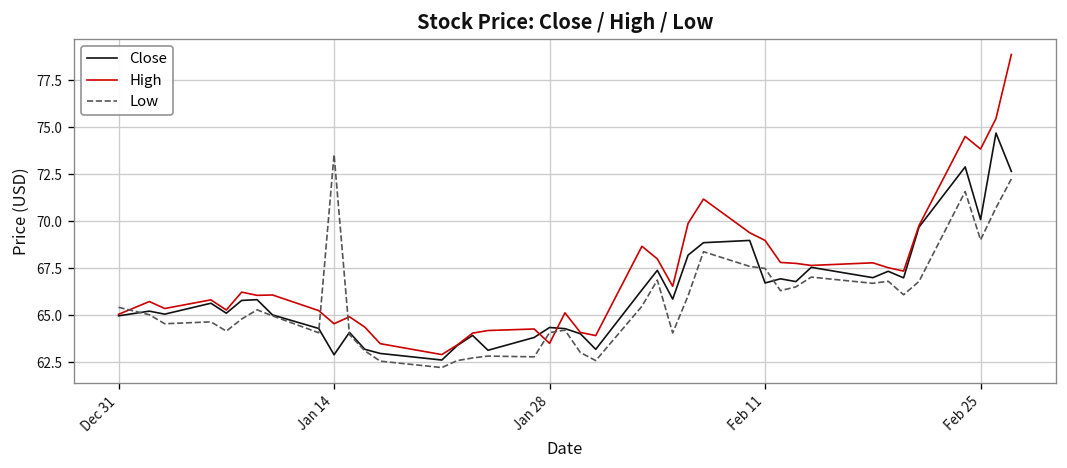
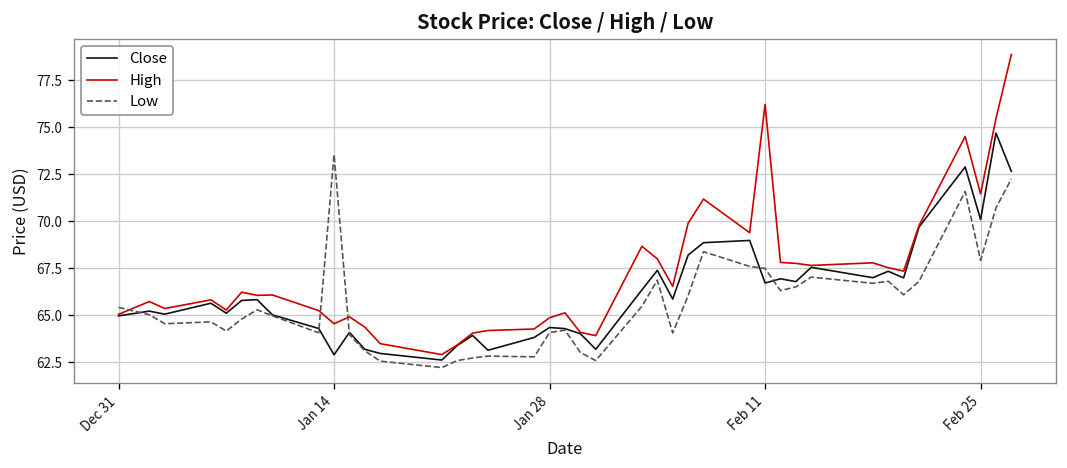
High, Jan 28: 63.5 -> 64.9
High, Feb 11: 69.0 -> 76.2
High, Feb 25: 73.8 -> 71.5
Low, Feb 25: 69.0 -> 67.9
